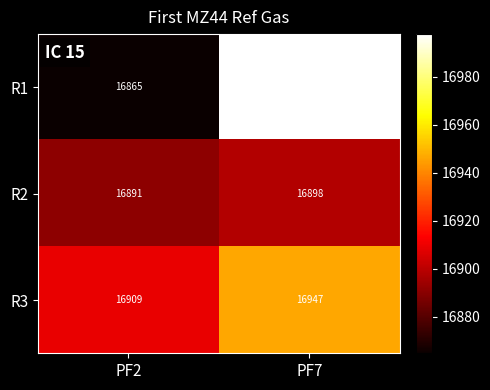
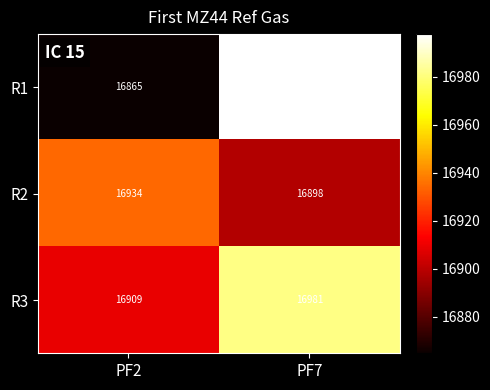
R2, PF2: 16891 -> 16934
R3, PF7: 16947 -> 16981
